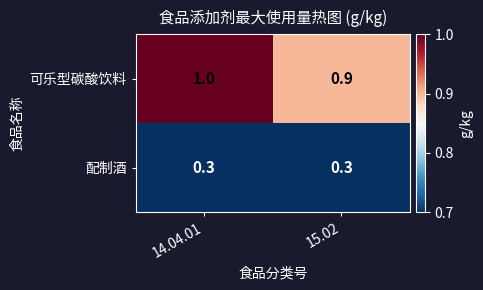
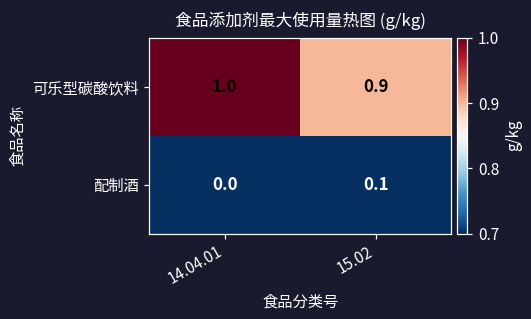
配制酒, 14.04.01: 0.3 -> 0.0
配制酒, 15.02: 0.3 -> 0.1
